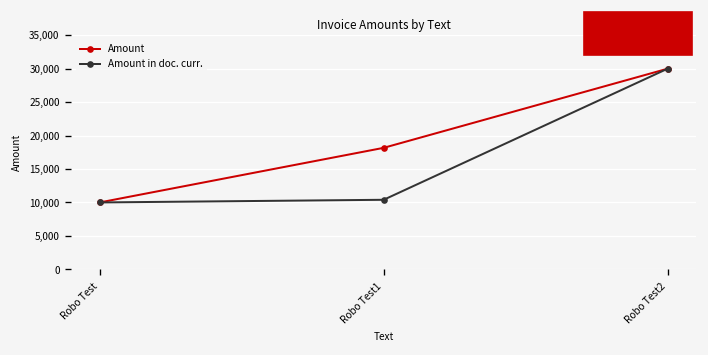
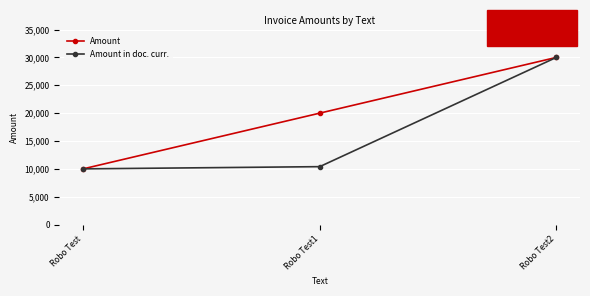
Amount, Robo Test1: 18,000 -> 20,000
